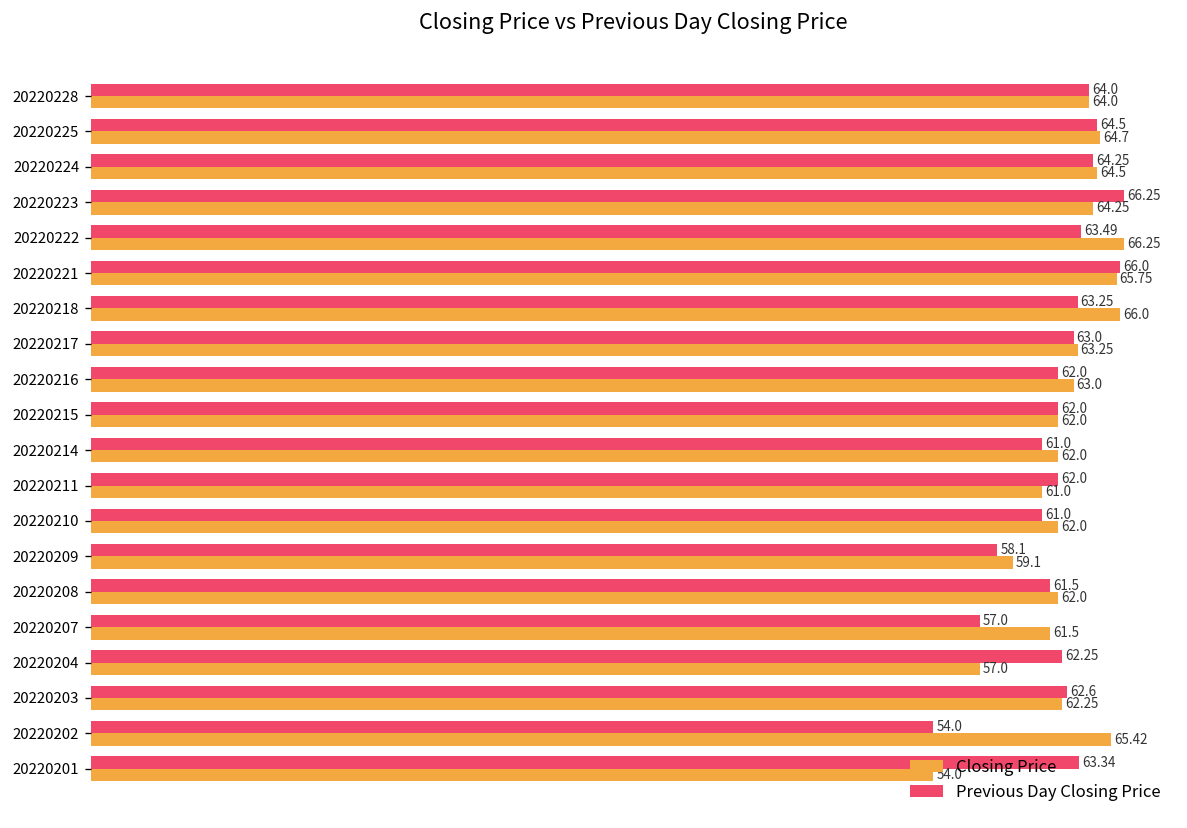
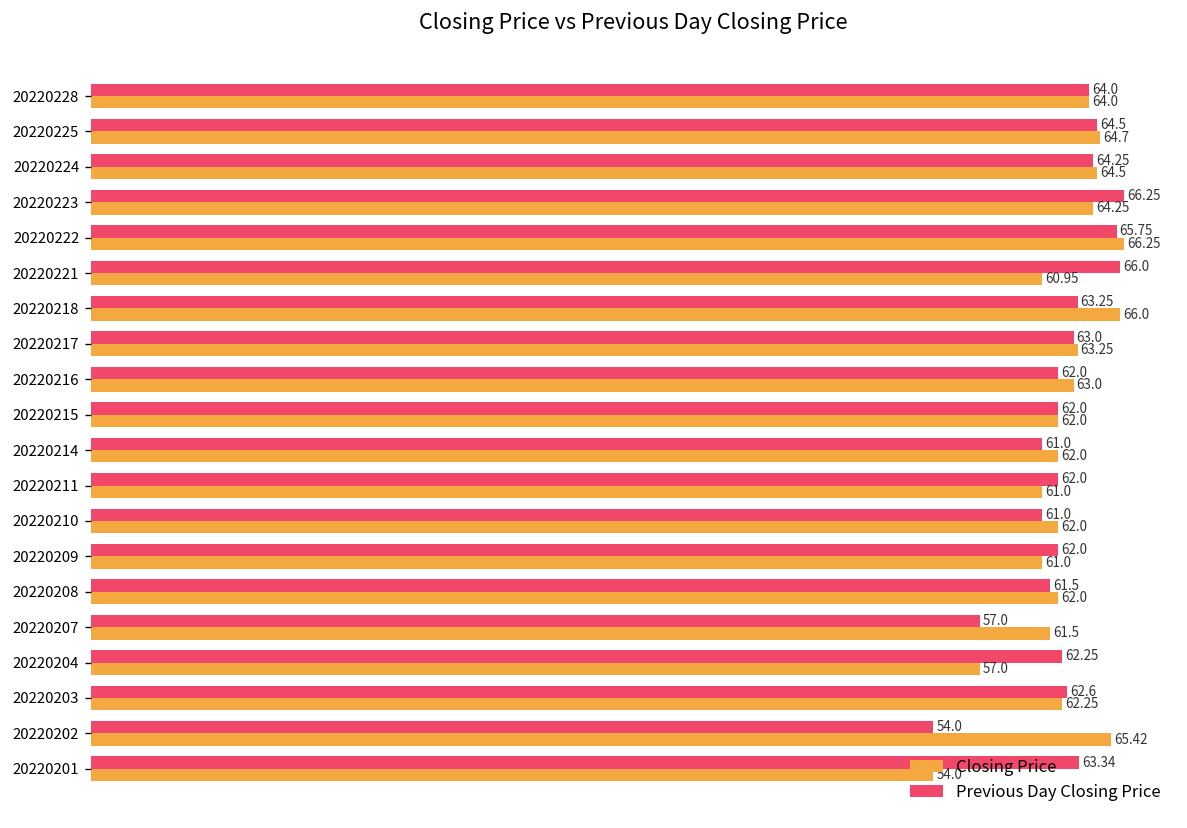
Previous Day Closing Price, 20220222: 63.49 -> 65.75
Closing Price, 20220221: 65.75 -> 60.95
Previous Day Closing Price, 20220209: 58.1 -> 62.0
Closing Price, 20220209: 59.1 -> 61.0
